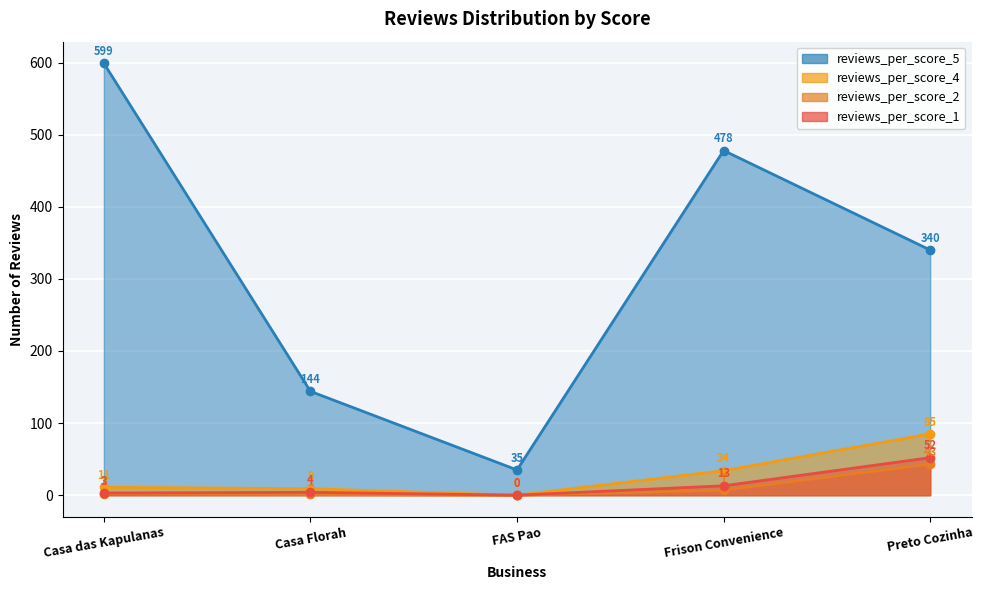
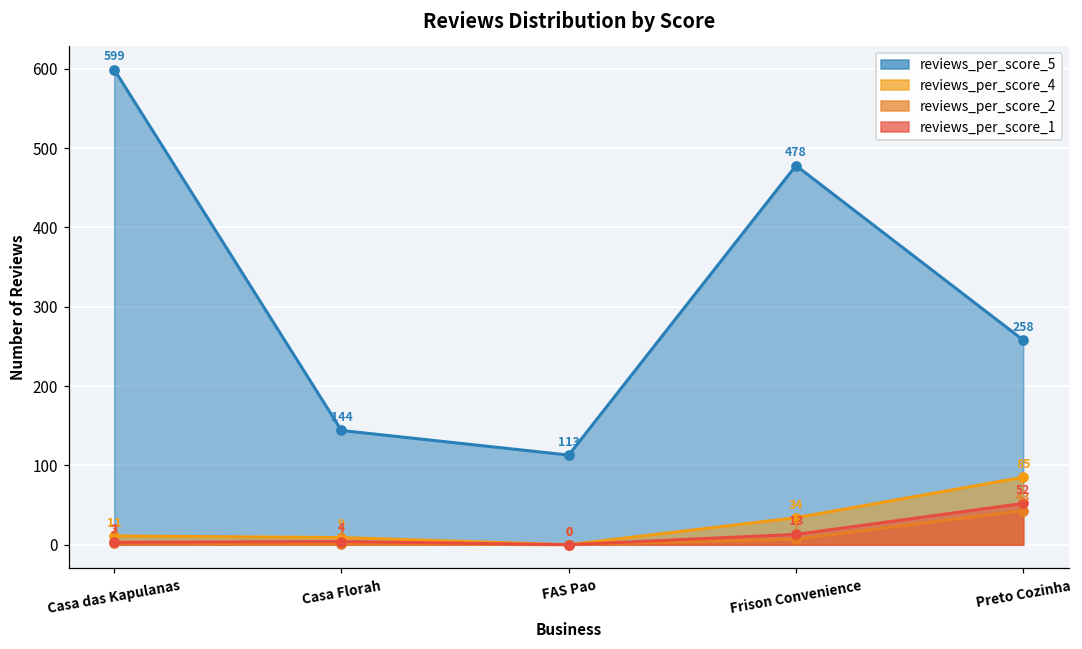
reviews_per_score_5, FAS Pao: 35 -> 113
reviews_per_score_5, Preto Cozinha: 340 -> 258
